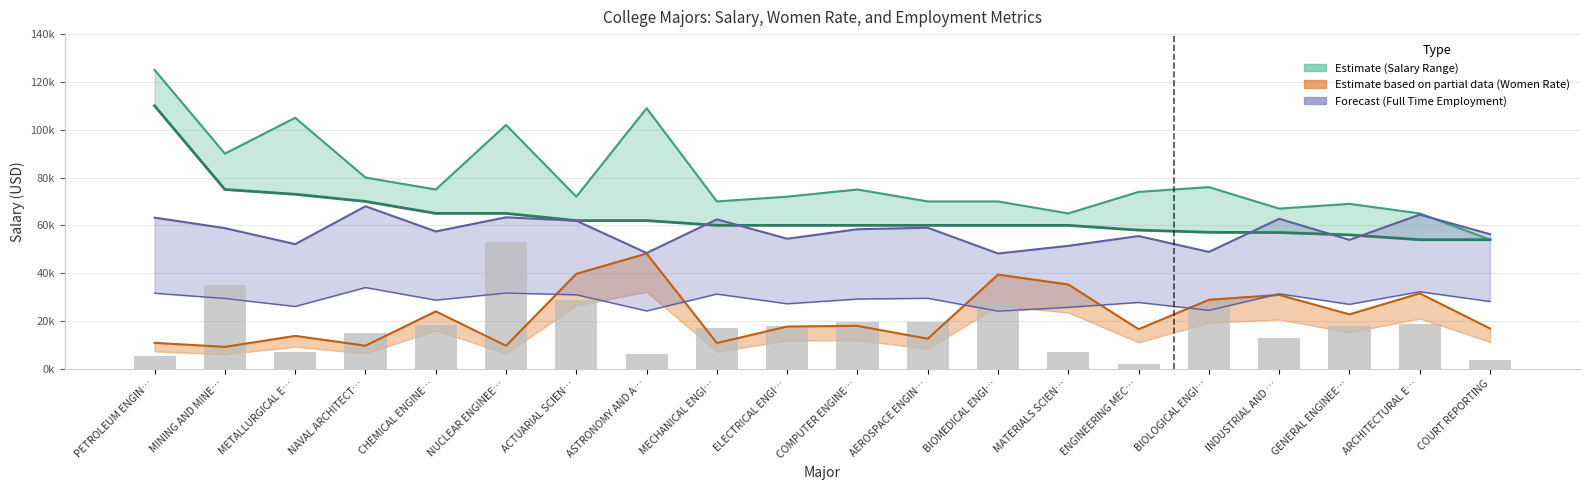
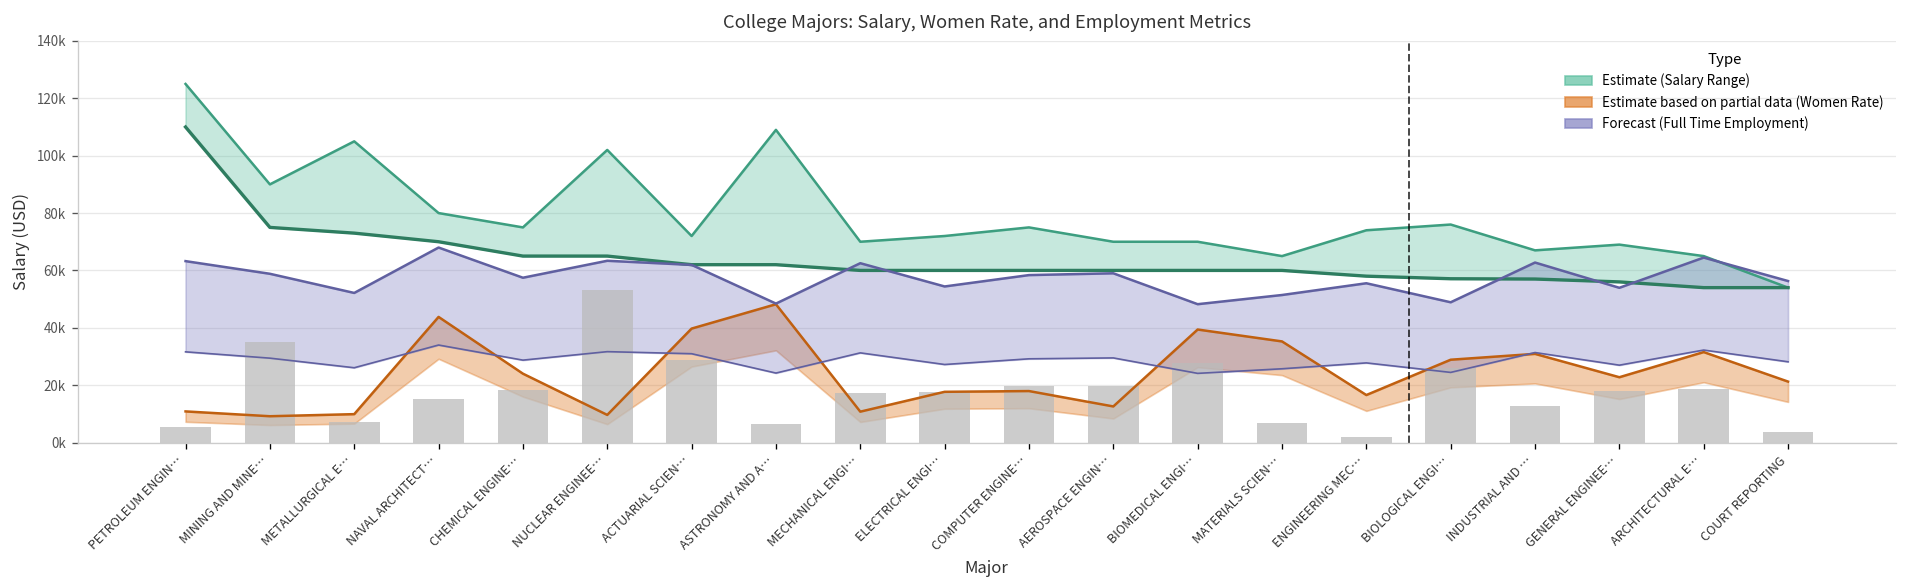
Estimate based on partial data (Women Rate), METALLURGICAL E…: 14000 -> 10000
Estimate based on partial data (Women Rate), NAVAL ARCHITECT…: 10000 -> 44000
Estimate based on partial data (Women Rate), COURT REPORTING: 17000 -> 21000
